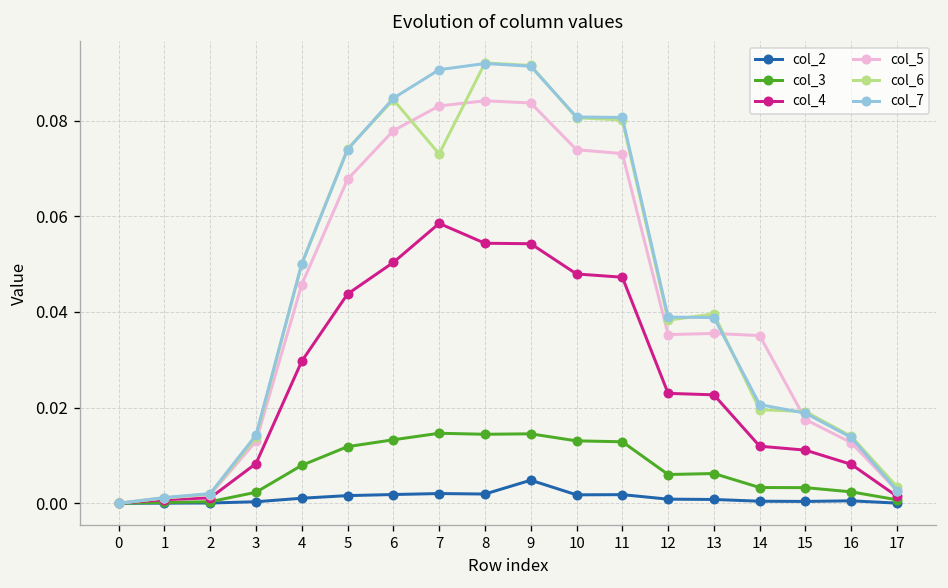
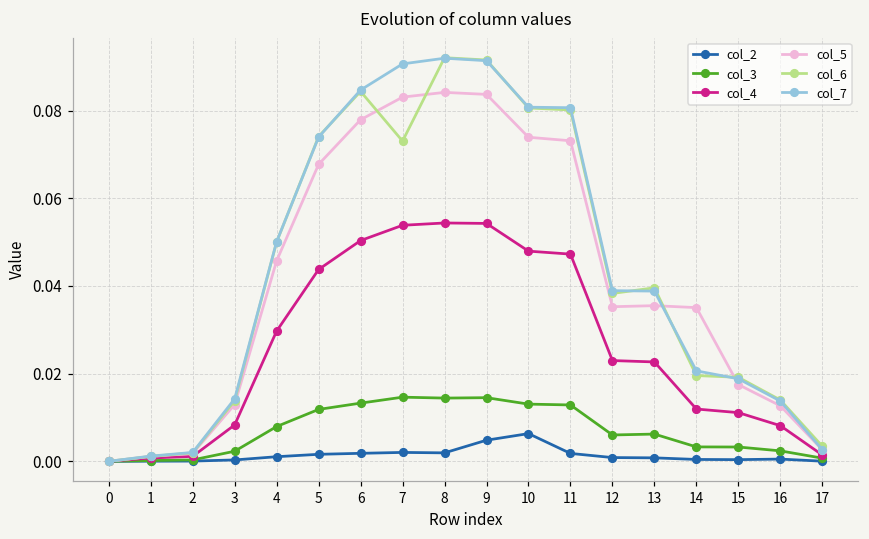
col_4, 7: 0.059 -> 0.054
col_2, 10: 0.002 -> 0.006
